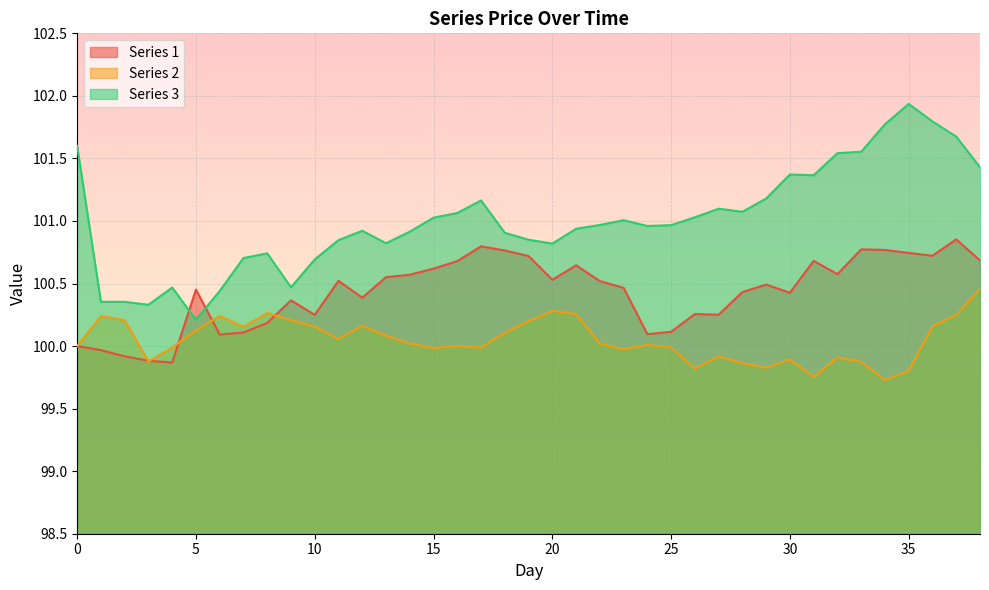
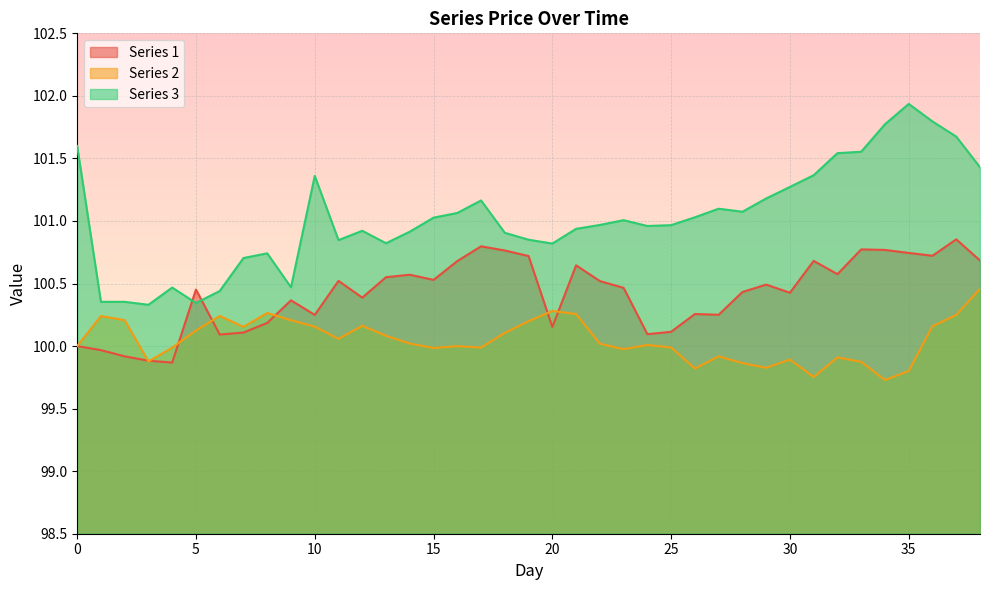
Series 3, 5: 100.21 -> 100.34
Series 3, 10: 100.69 -> 101.36
Series 1, 15: 100.62 -> 100.53
Series 1, 20: 100.53 -> 100.15
Series 3, 30: 101.37 -> 101.27
